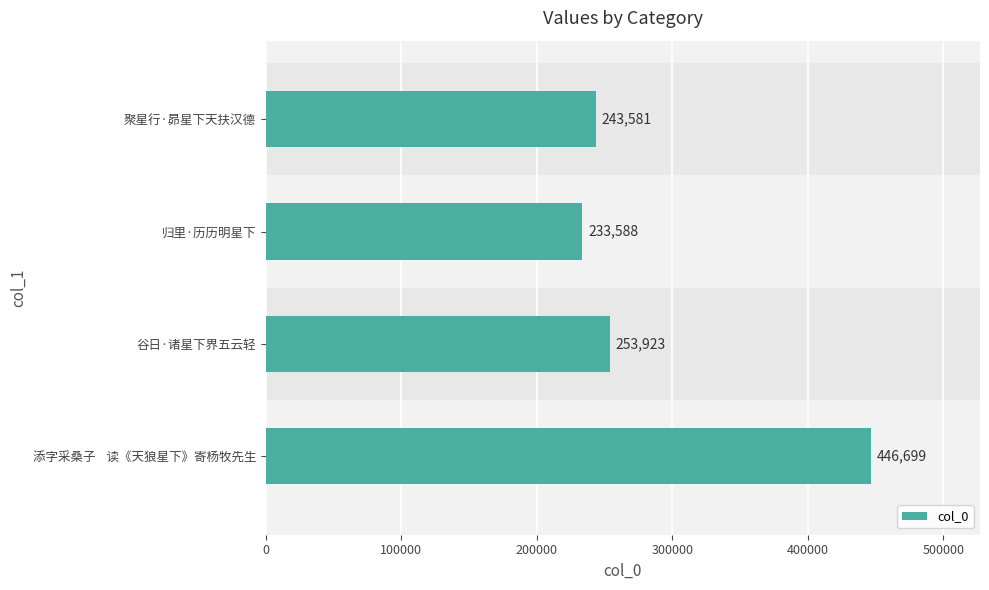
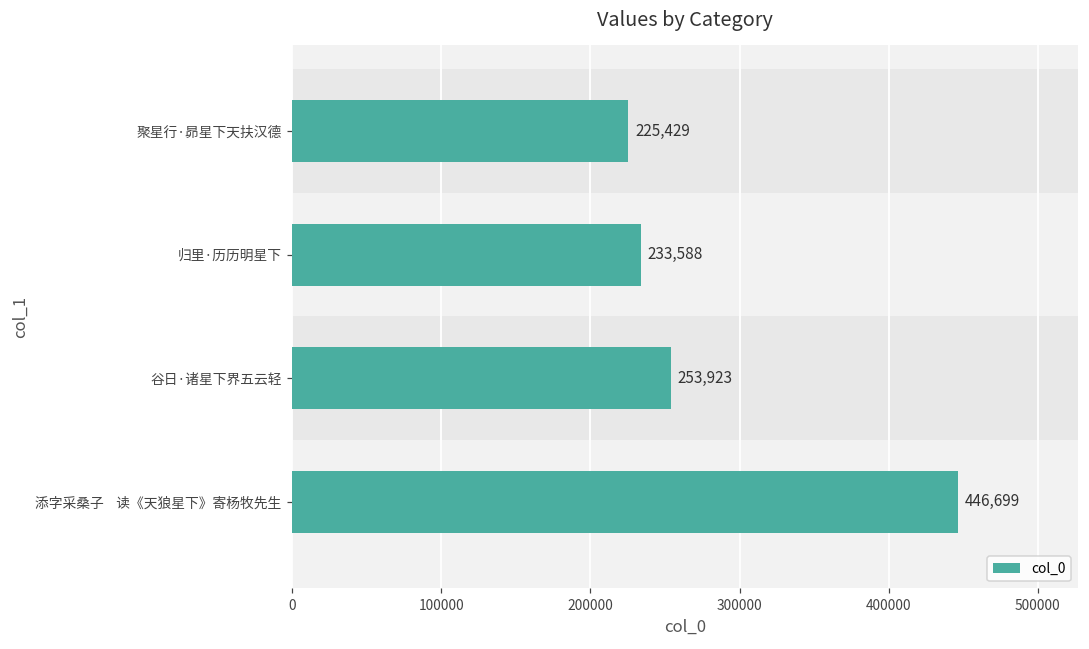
聚星行·昴星下天扶汉德: 243,581 -> 225,429
